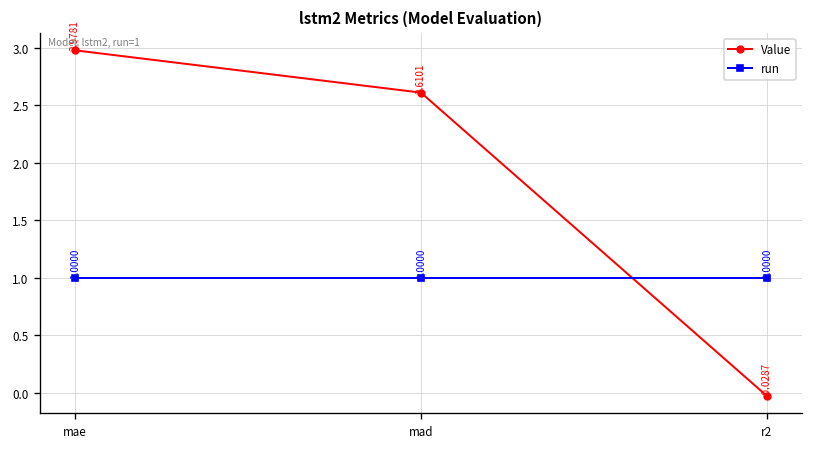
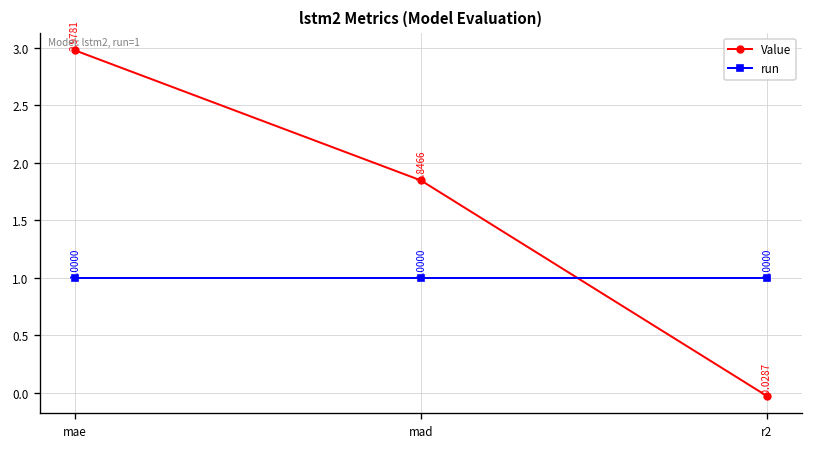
Value, mad: 2.6101 -> 1.8466
